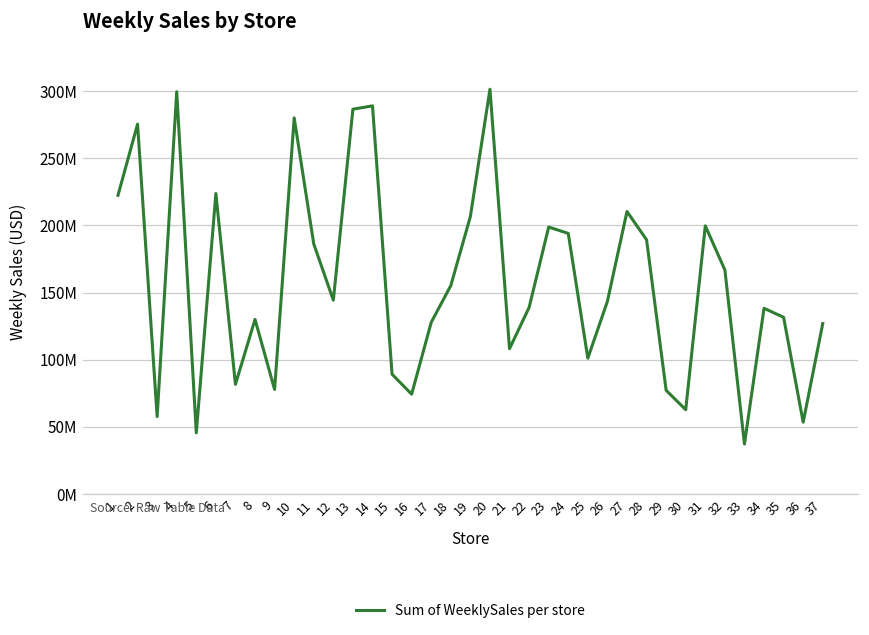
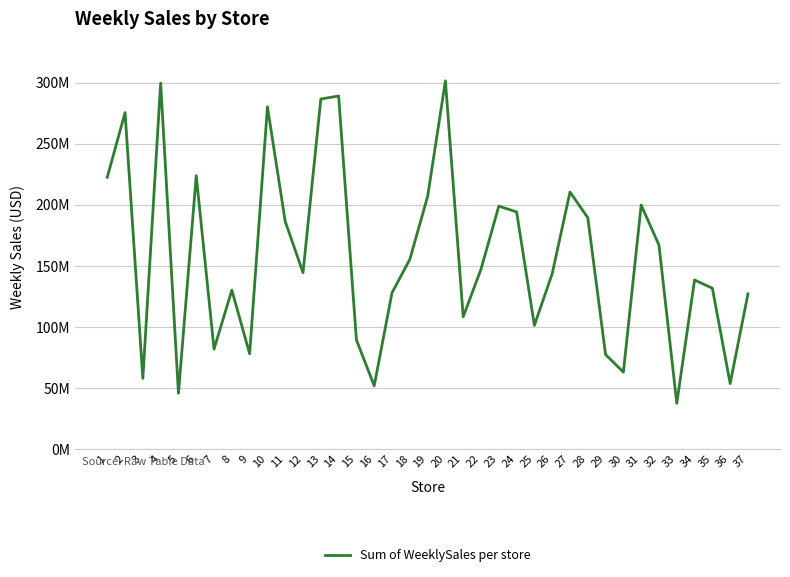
16: 74000000 -> 52000000
22: 139000000 -> 147000000
